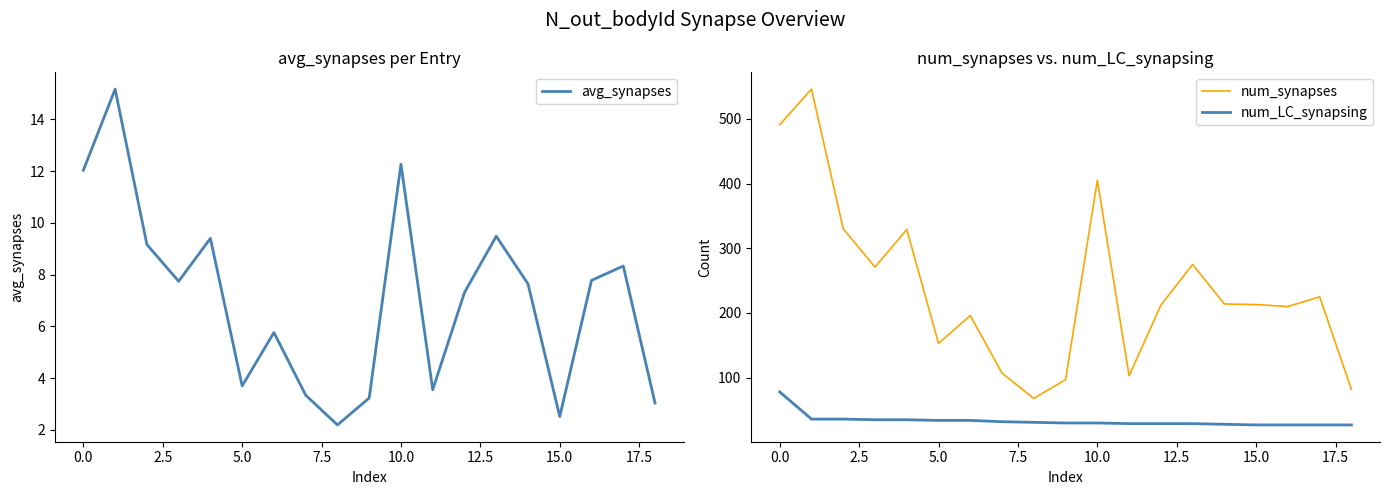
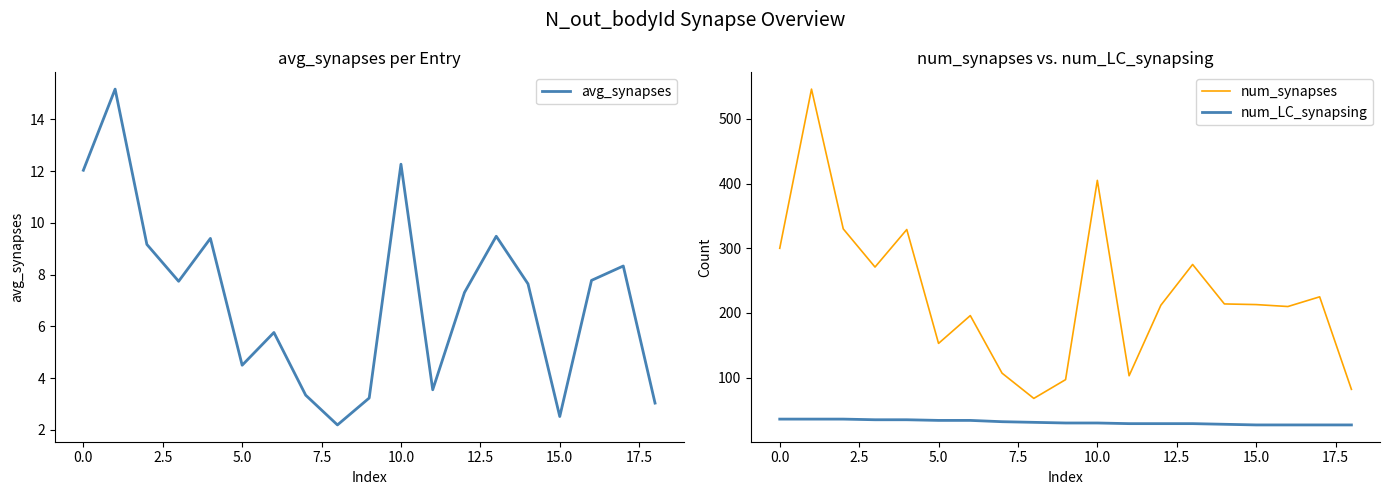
avg_synapses per Entry, 5.0: 3.7 -> 4.5
num_synapses vs. num_LC_synapsing, num_synapses, 0.0: 490 -> 300
num_synapses vs. num_LC_synapsing, num_LC_synapsing, 0.0: 80 -> 40
